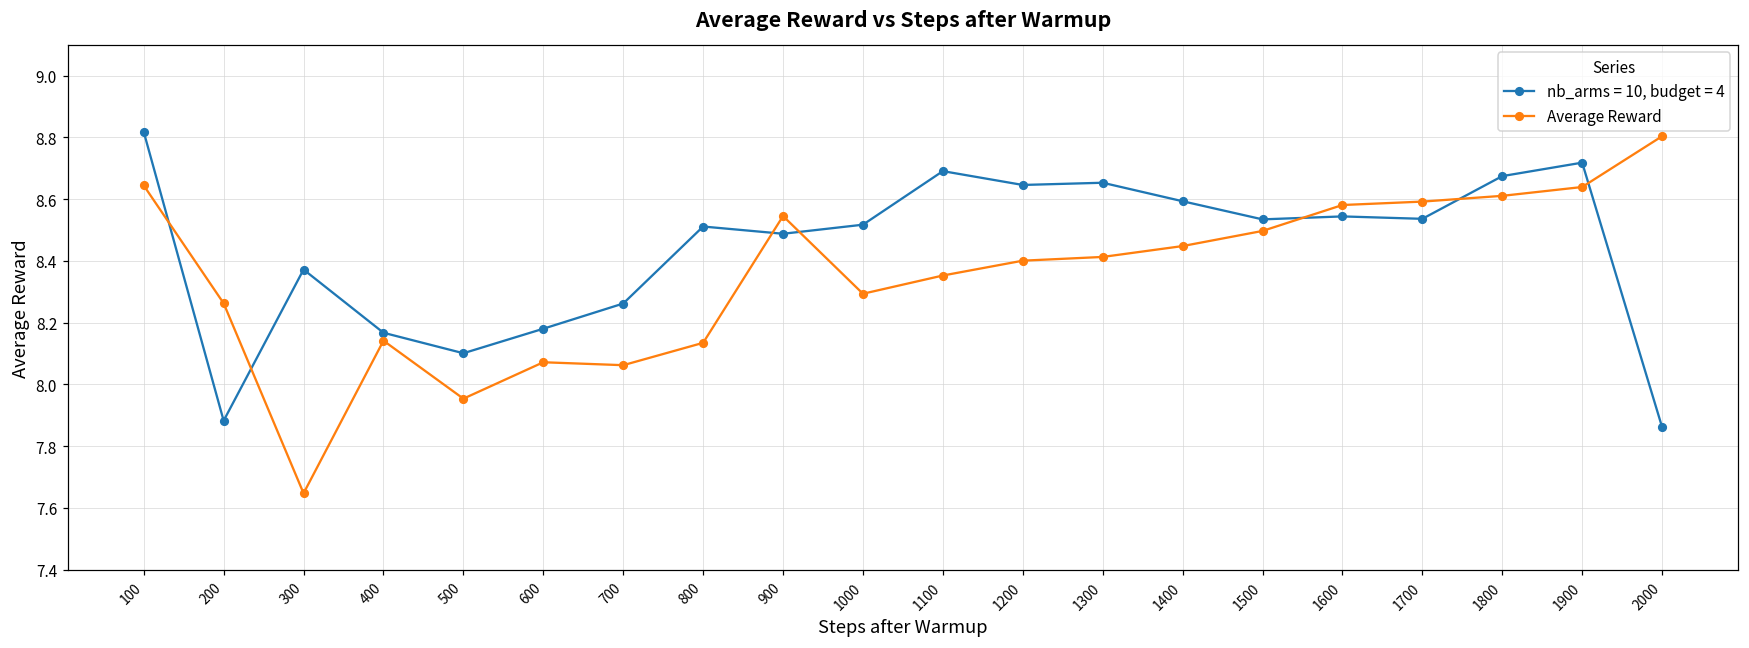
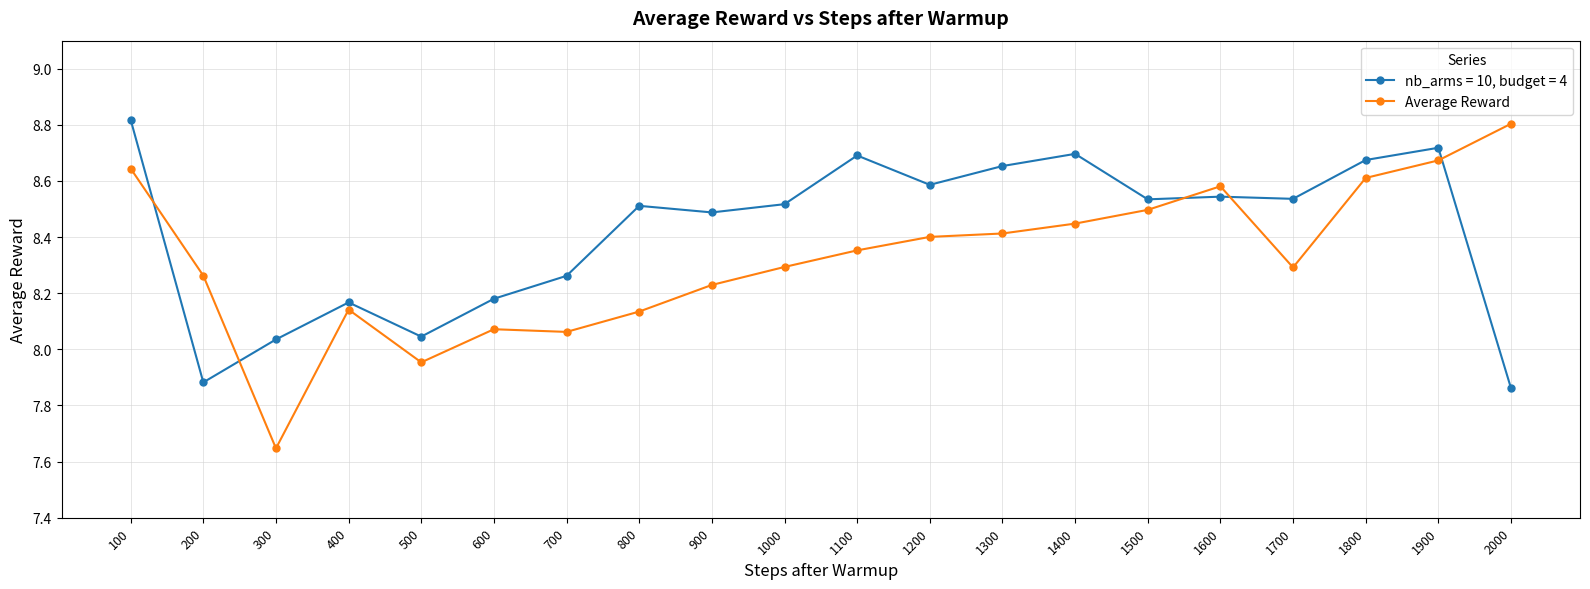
nb_arms = 10, budget = 4, 300: 8.37 -> 8.04
nb_arms = 10, budget = 4, 500: 8.10 -> 8.05
Average Reward, 900: 8.55 -> 8.23
nb_arms = 10, budget = 4, 1200: 8.65 -> 8.59
nb_arms = 10, budget = 4, 1400: 8.59 -> 8.70
Average Reward, 1700: 8.59 -> 8.29
Average Reward, 1900: 8.64 -> 8.67
